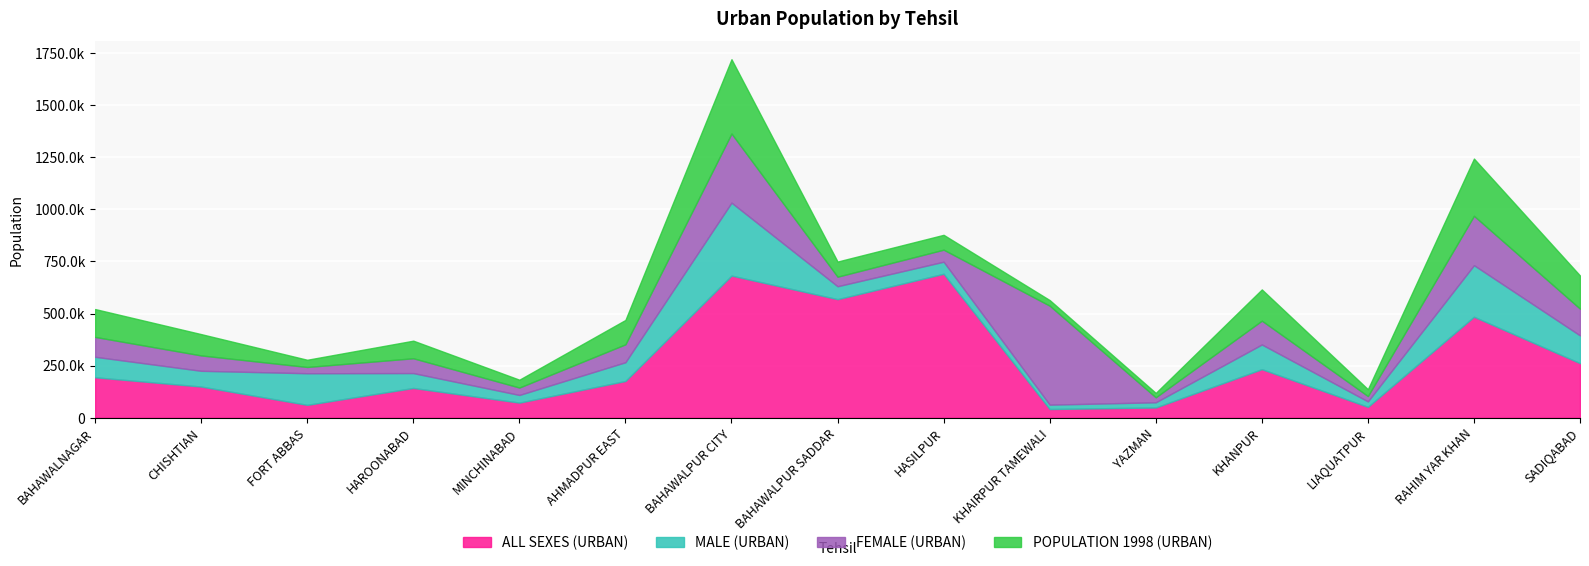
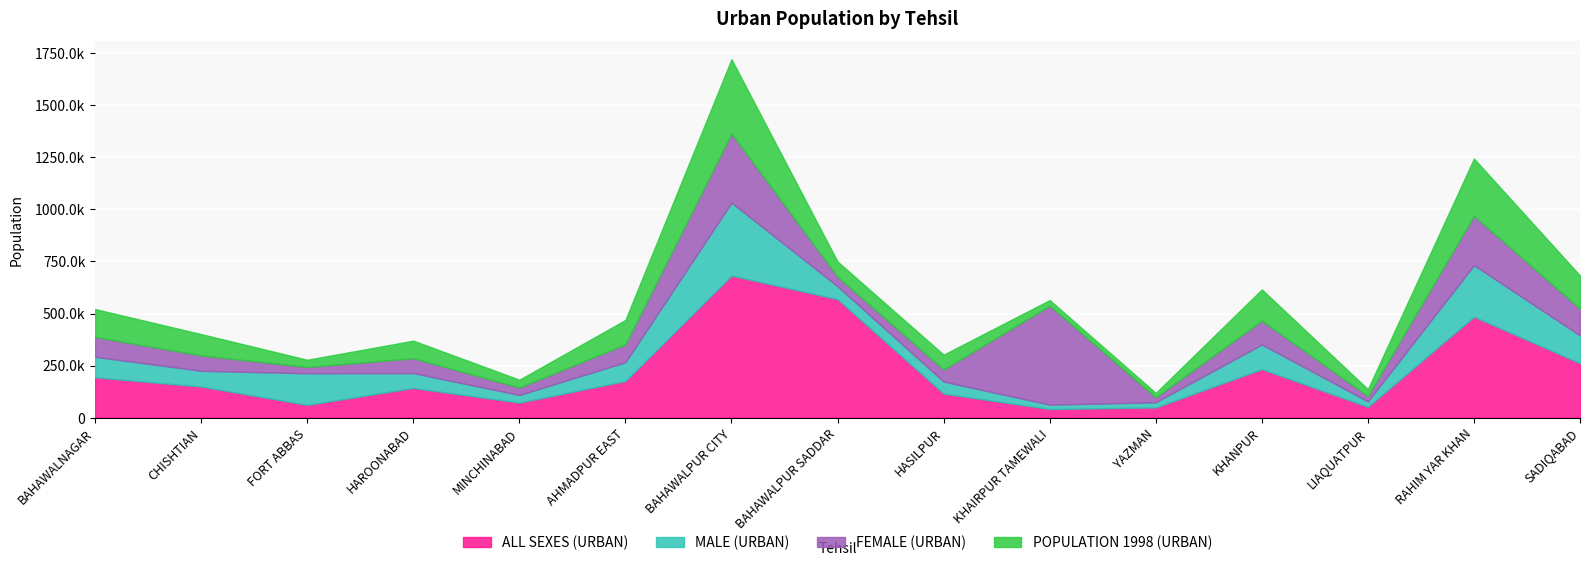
ALL SEXES (URBAN), HASILPUR: 690000 -> 120000
